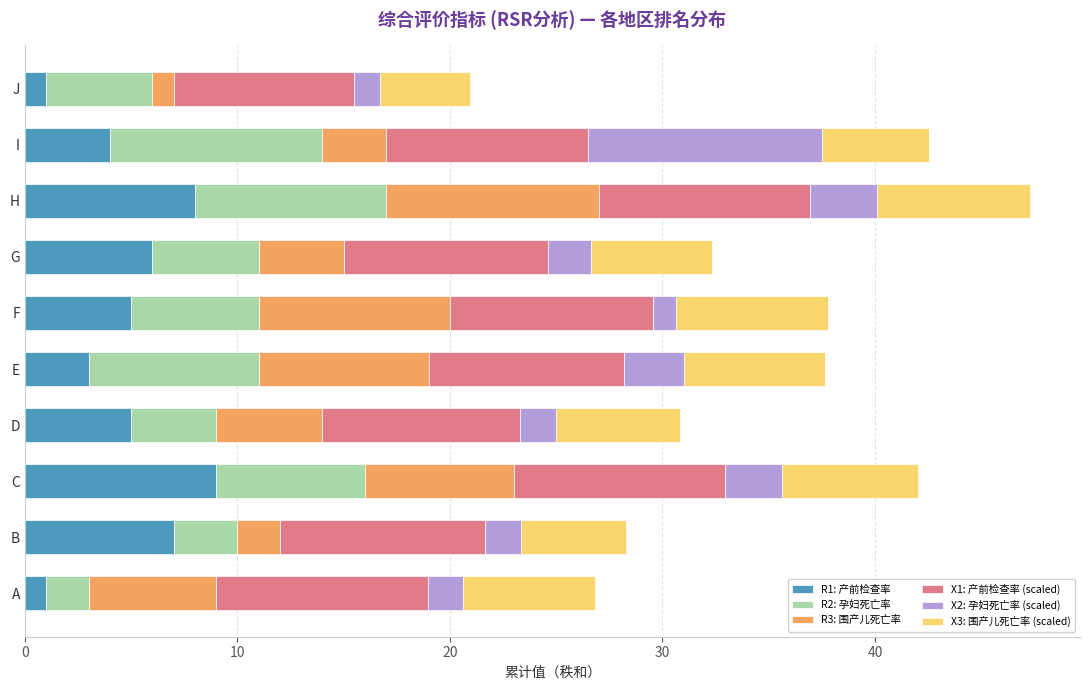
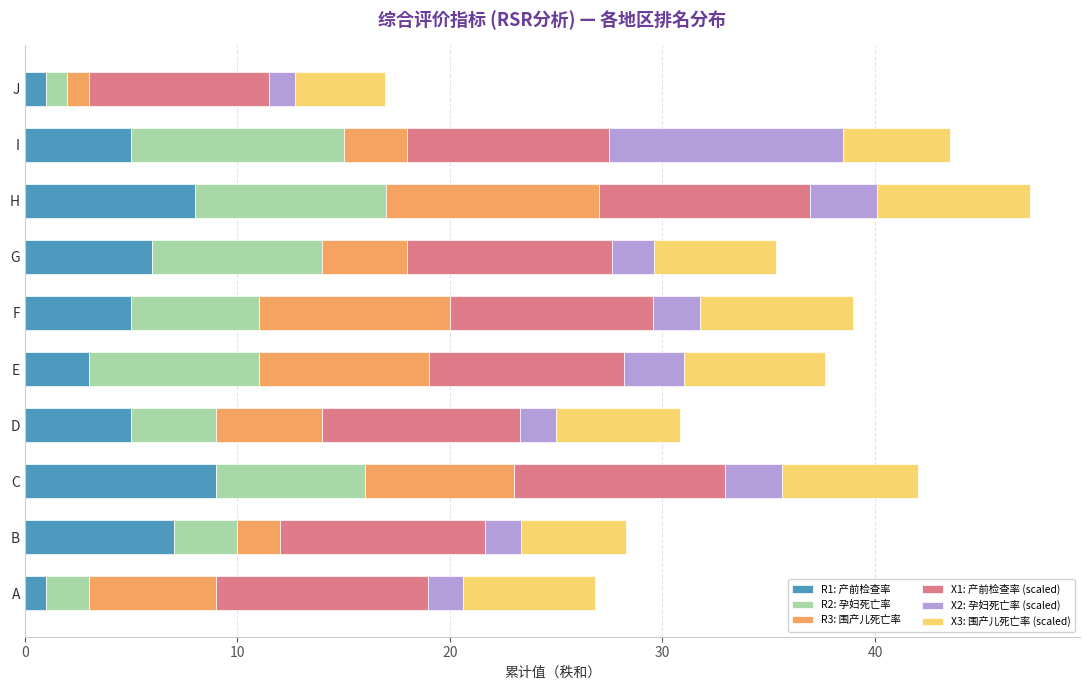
R2: 孕妇死亡率, J: 5 -> 1
R1: 产前检查率, I: 4 -> 5
R2: 孕妇死亡率, G: 5 -> 8
X2: 孕妇死亡率 (scaled), F: 1.1 -> 2.2
